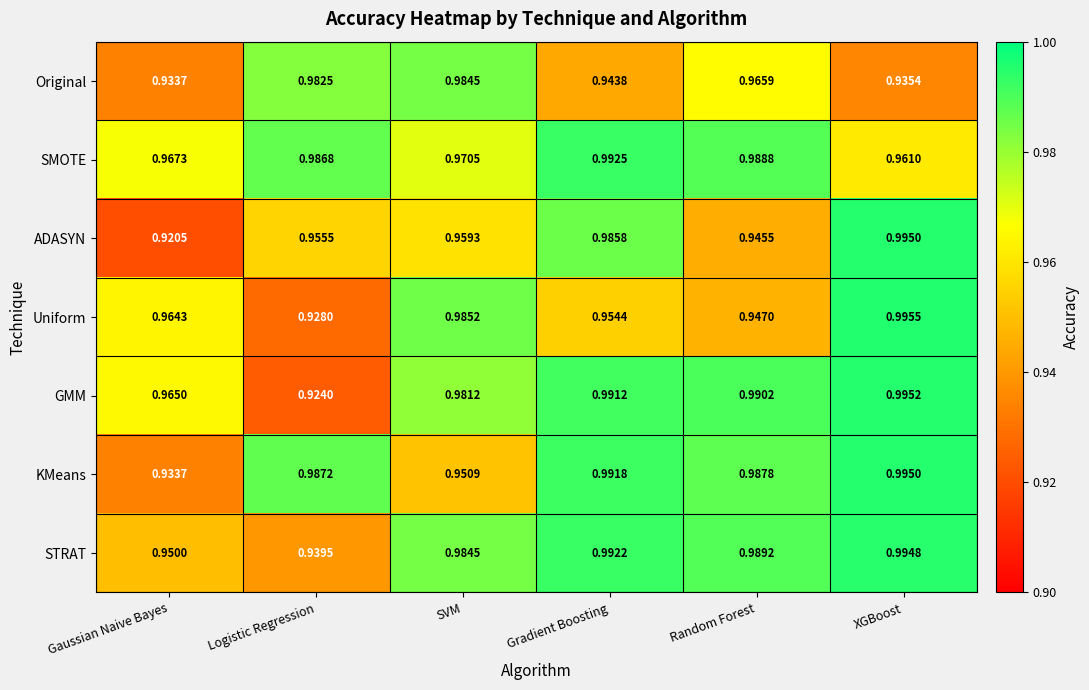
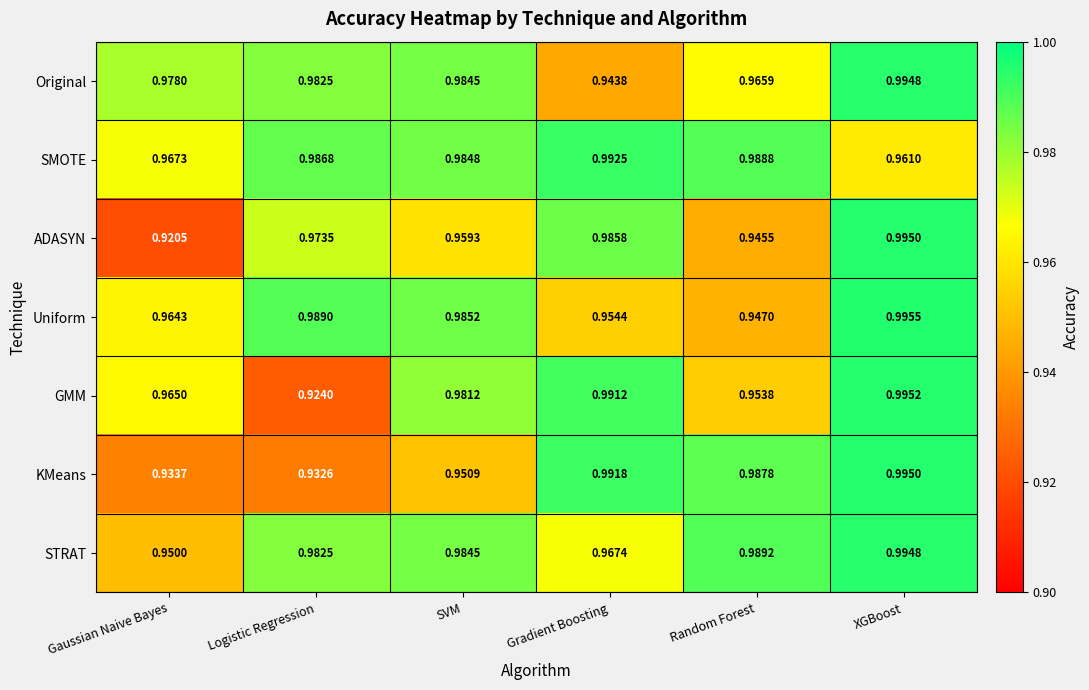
Original, Gaussian Naive Bayes: 0.9337 -> 0.9780
Original, XGBoost: 0.9354 -> 0.9948
SMOTE, SVM: 0.9705 -> 0.9848
ADASYN, Logistic Regression: 0.9555 -> 0.9735
Uniform, Logistic Regression: 0.9280 -> 0.9890
GMM, Random Forest: 0.9902 -> 0.9538
KMeans, Logistic Regression: 0.9872 -> 0.9326
STRAT, Logistic Regression: 0.9395 -> 0.9825
STRAT, Gradient Boosting: 0.9922 -> 0.9674
